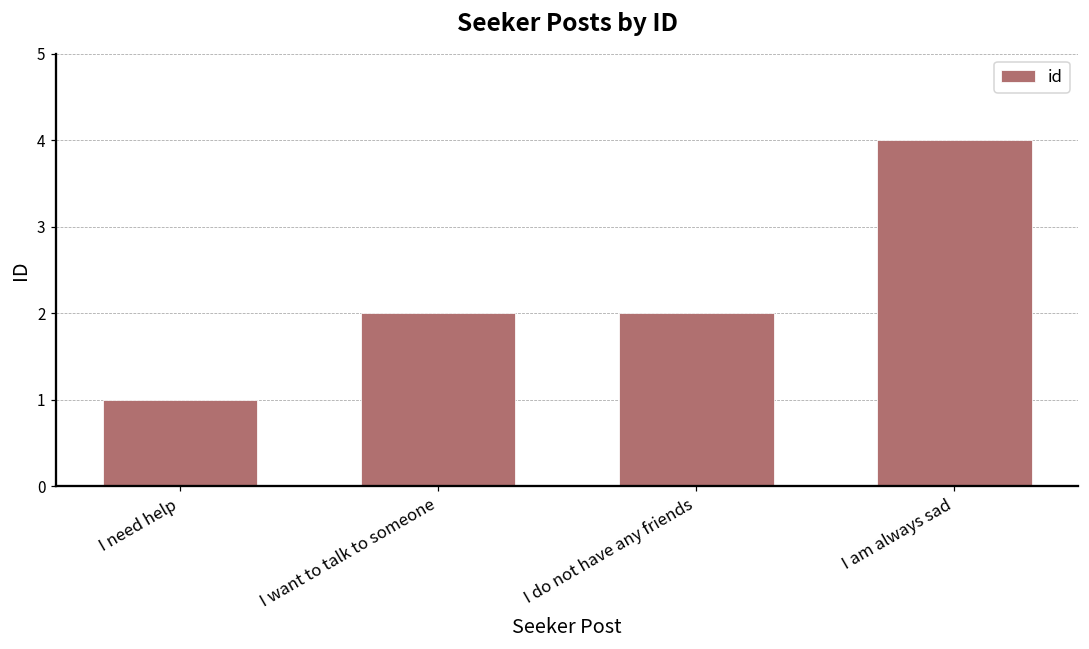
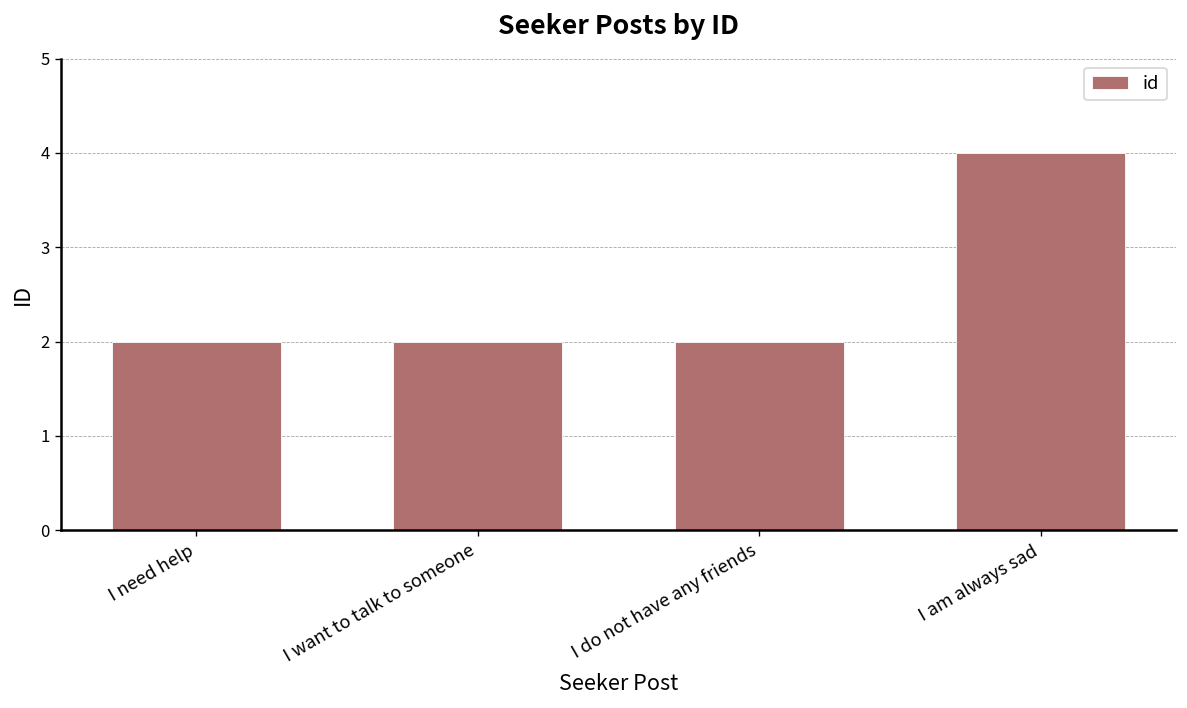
I need help: 1 -> 2
